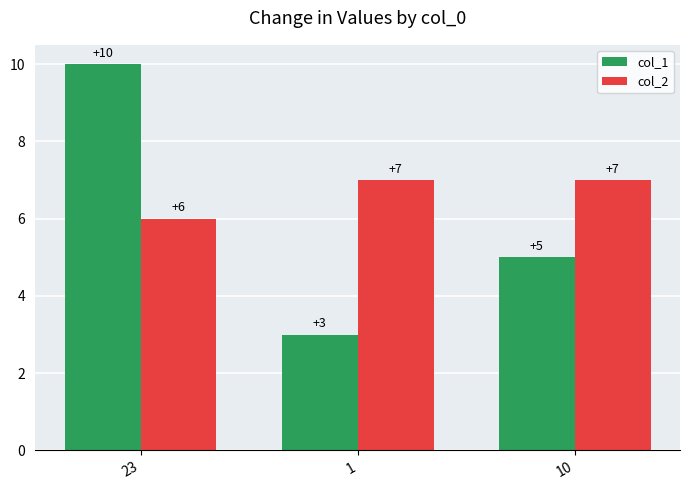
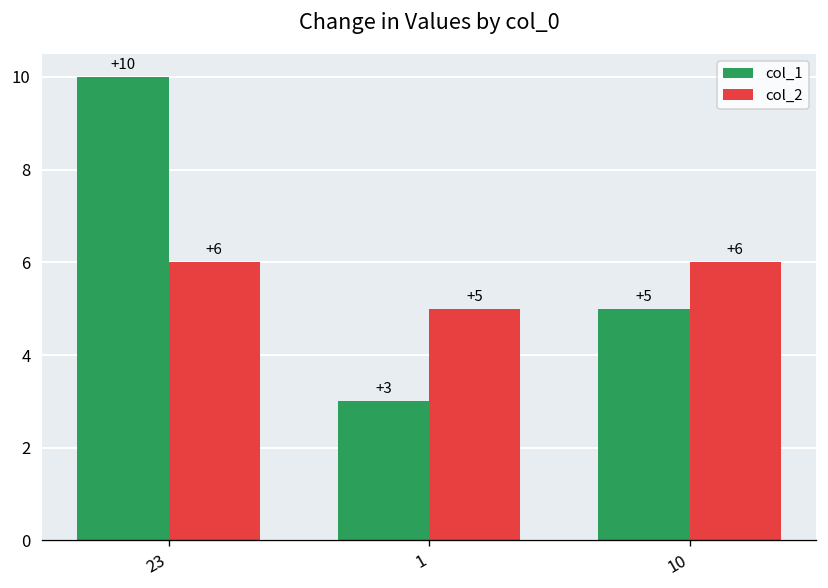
col_2, 1: +7 -> +5
col_2, 10: +7 -> +6
